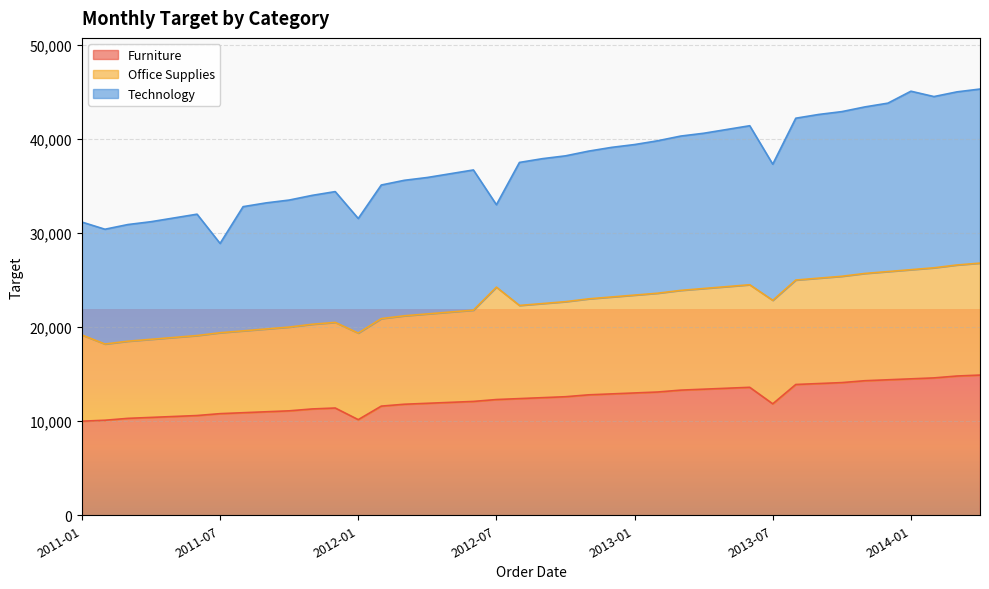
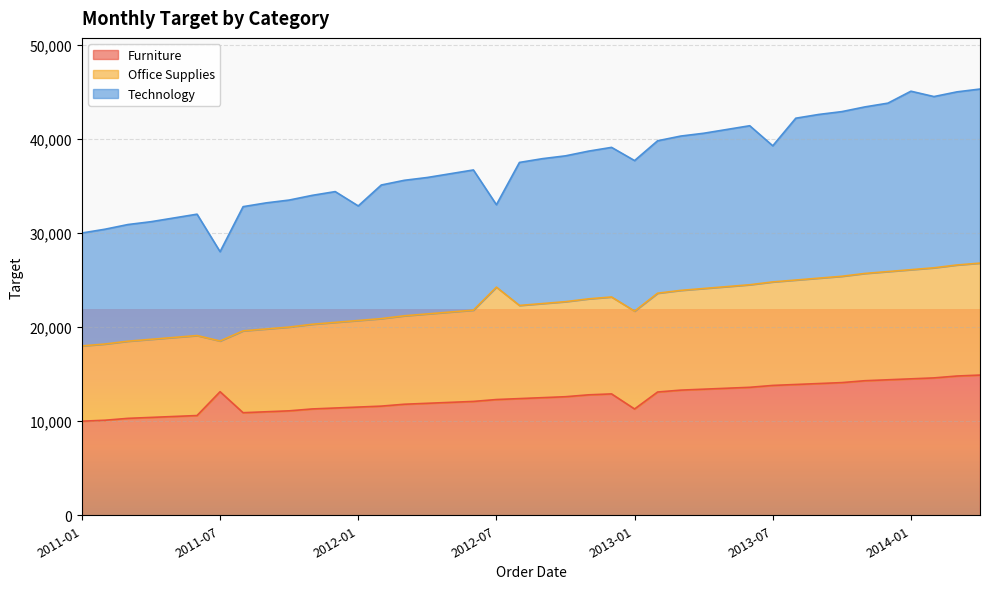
Office Supplies, 2011-01: 9,000 -> 8,000
Furniture, 2011-07: 11,000 -> 13,000
Office Supplies, 2011-07: 9,000 -> 5,000
Furniture, 2012-01: 10,000 -> 12,000
Furniture, 2013-01: 13,000 -> 11,000
Furniture, 2013-07: 12,000 -> 14,000
